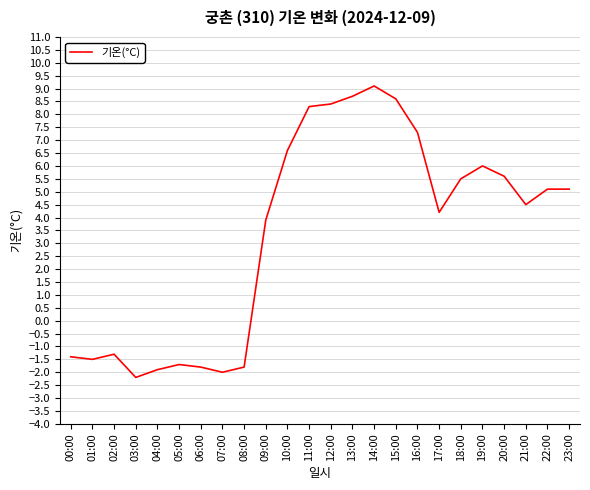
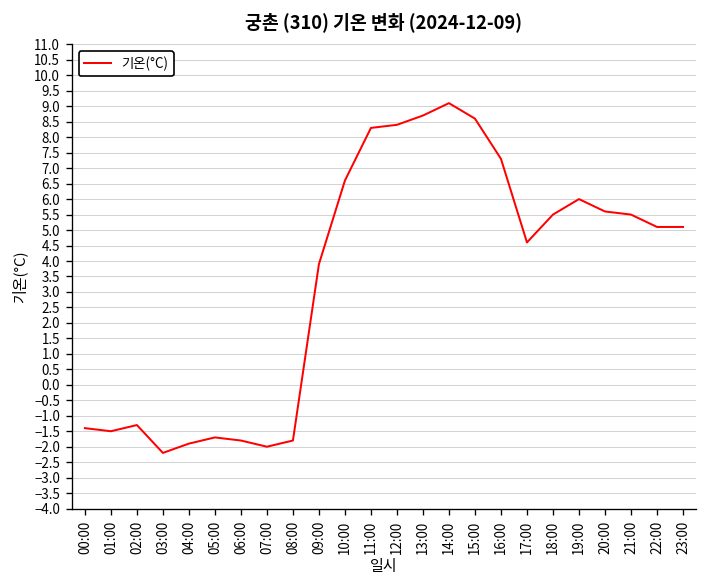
17:00: 4.2 -> 4.6
21:00: 4.5 -> 5.5
